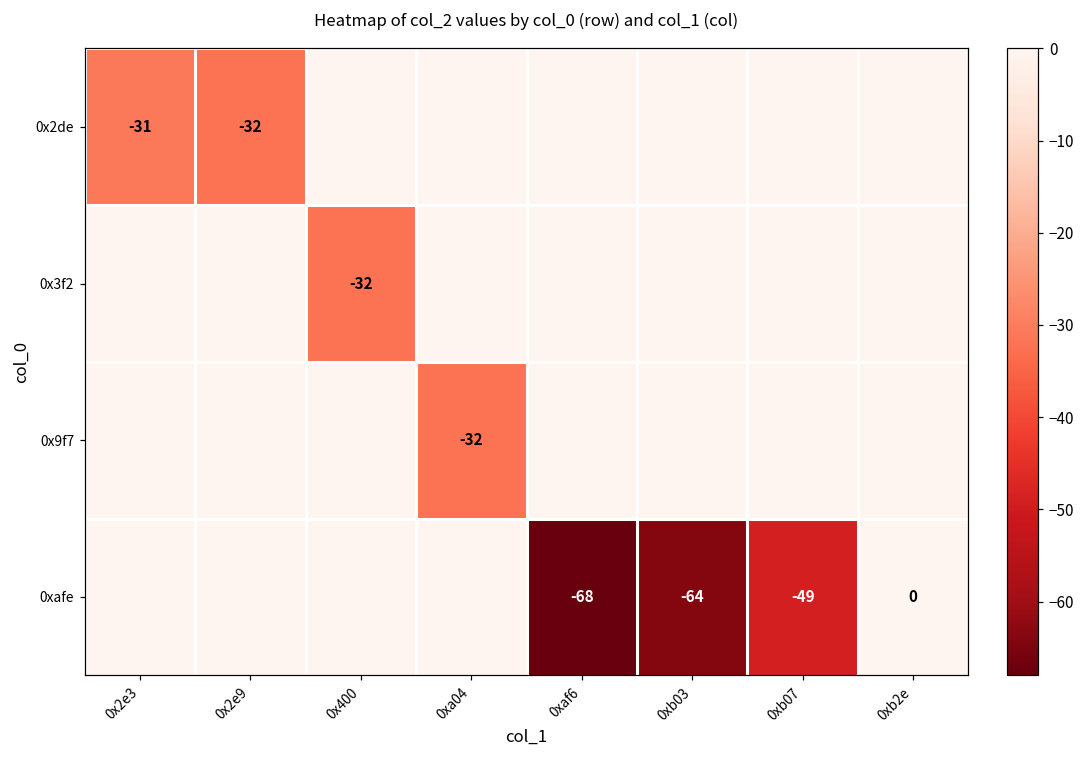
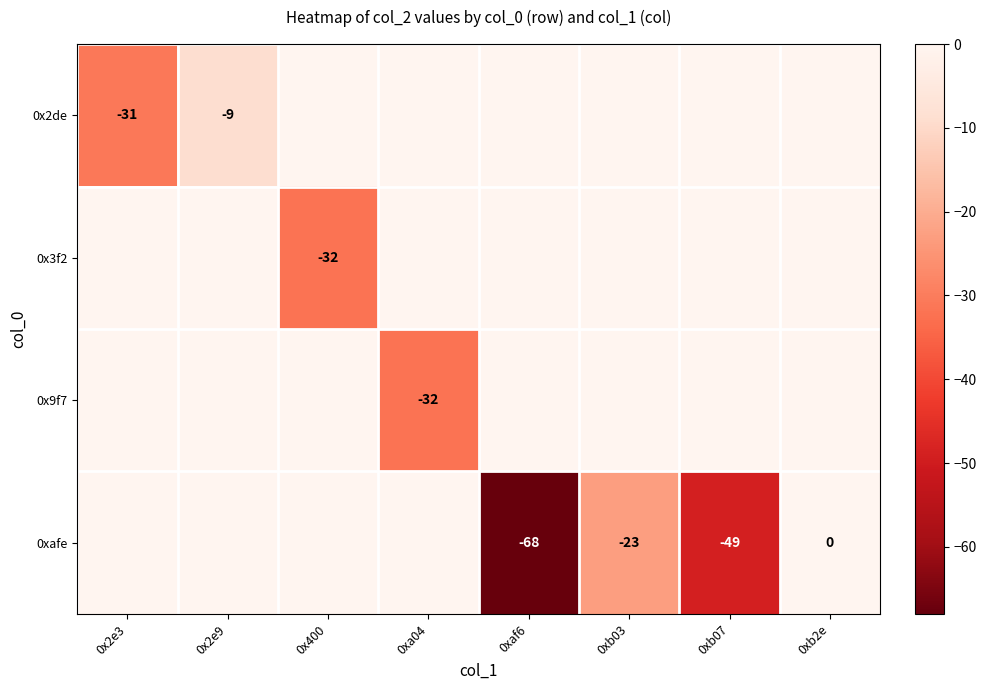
0x2de, 0x2e9: -32 -> -9
0xafe, 0xb03: -64 -> -23
